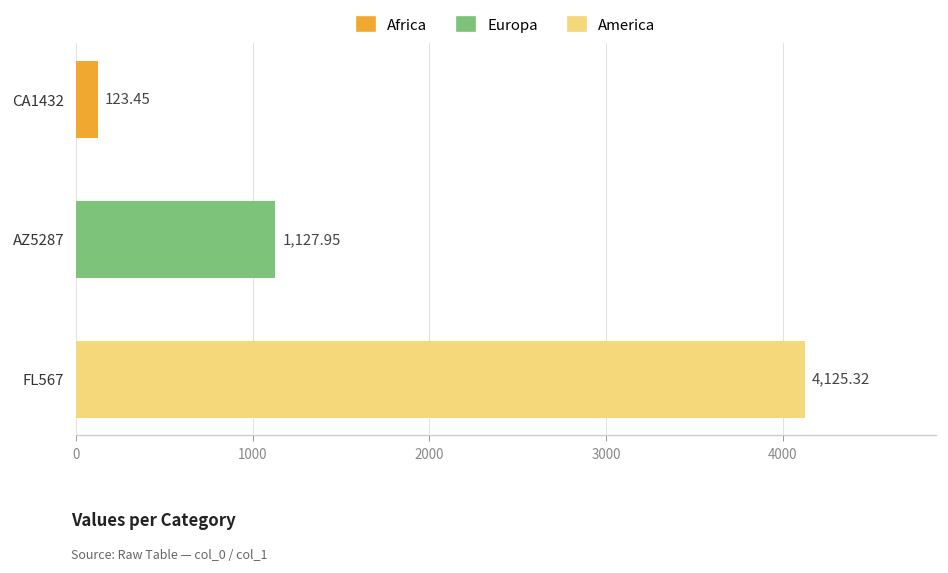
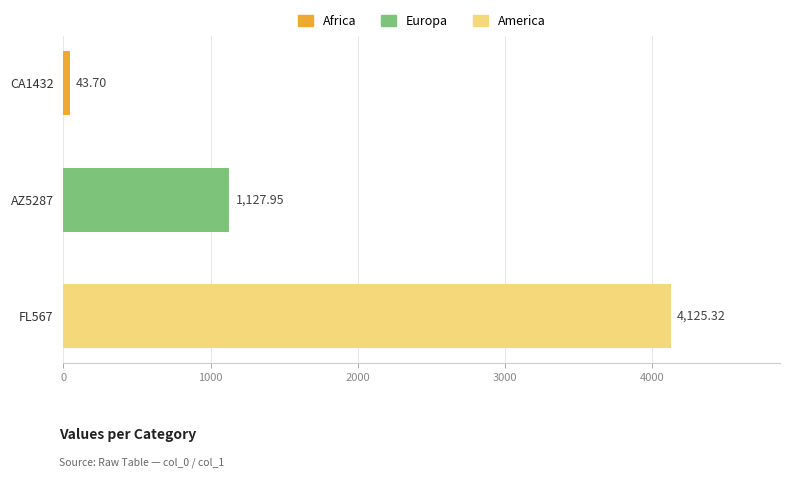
CA1432: 123.45 -> 43.70
